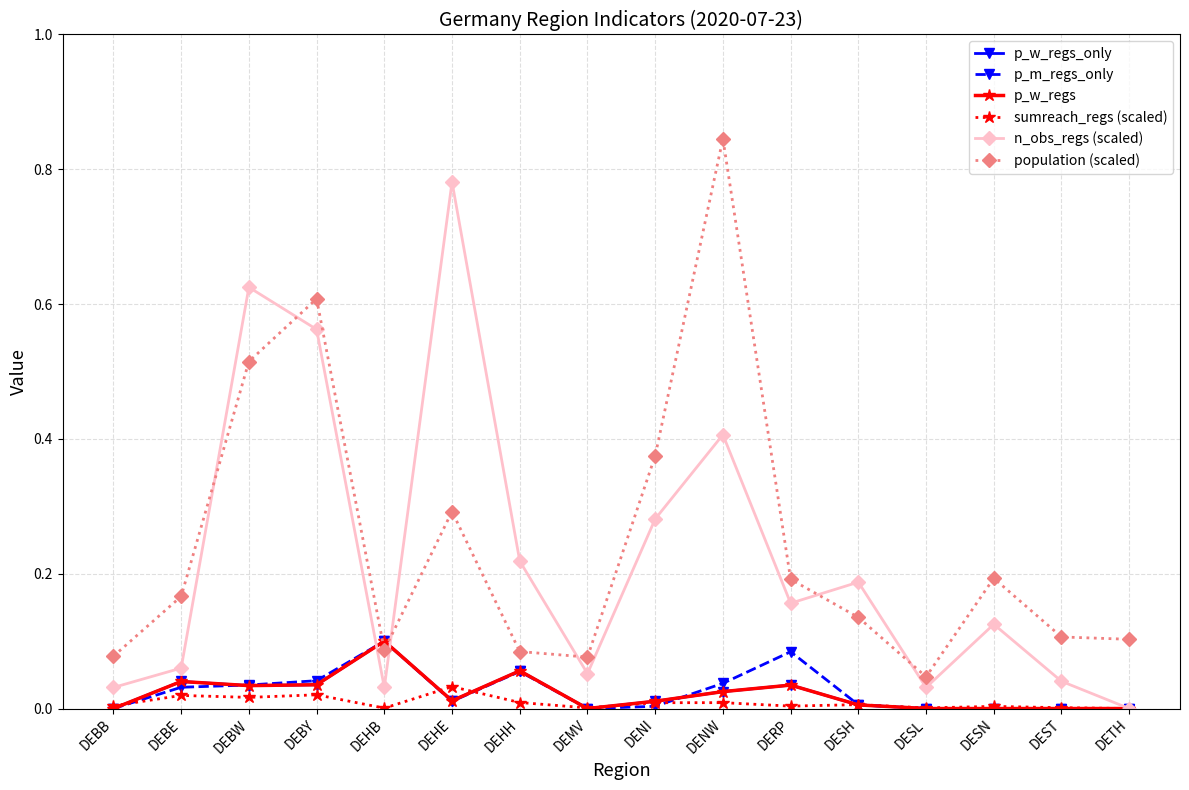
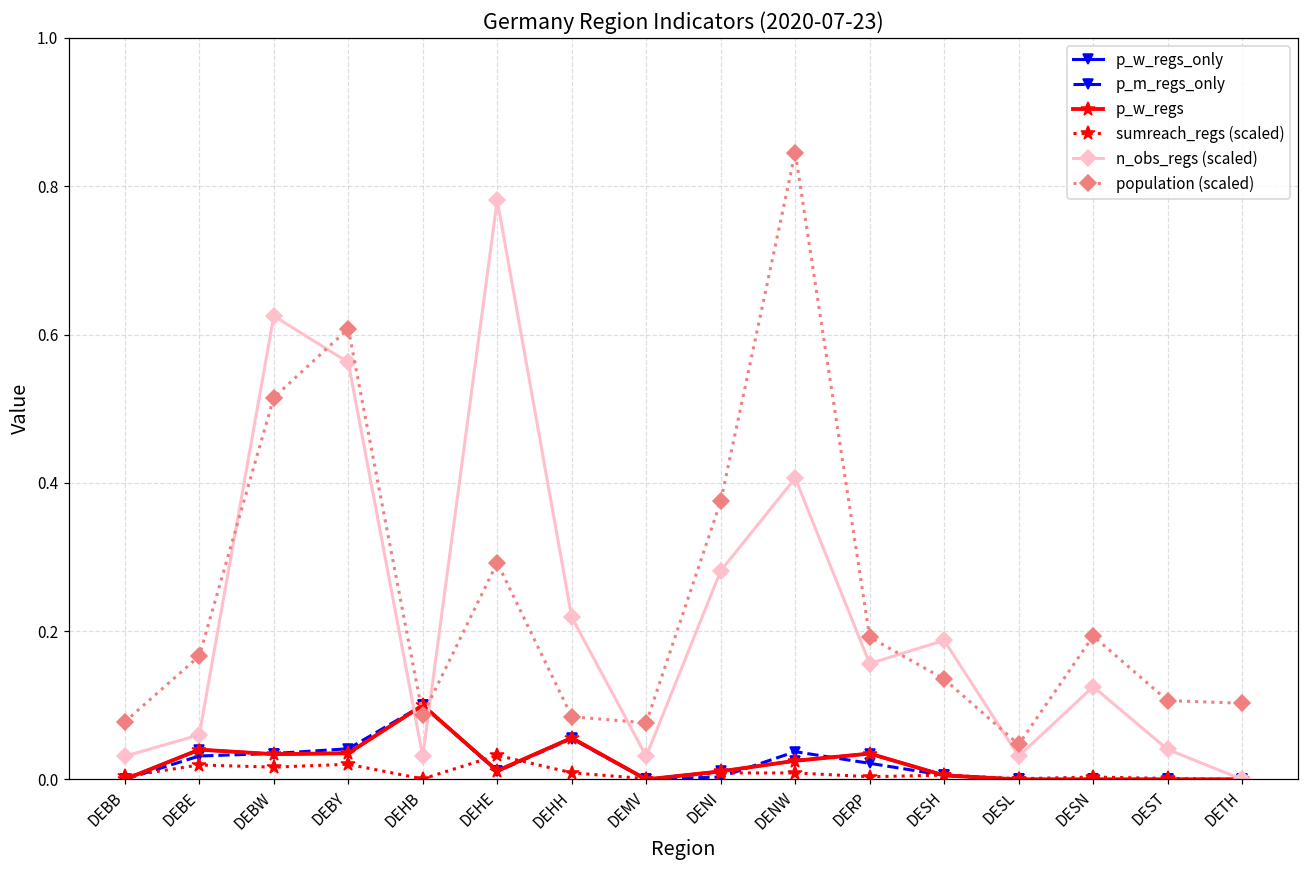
n_obs_regs (scaled), DEMV: 0.05 -> 0.03
p_m_regs_only, DERP: 0.08 -> 0.02
